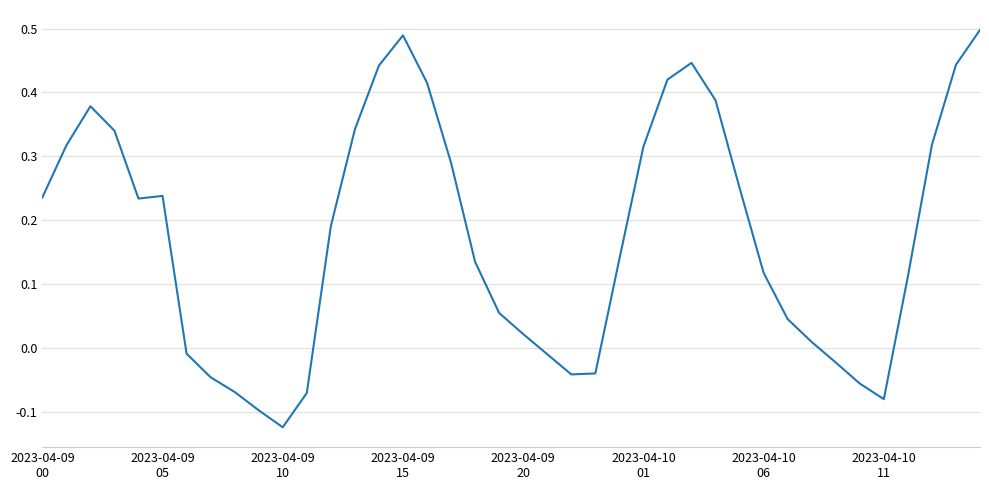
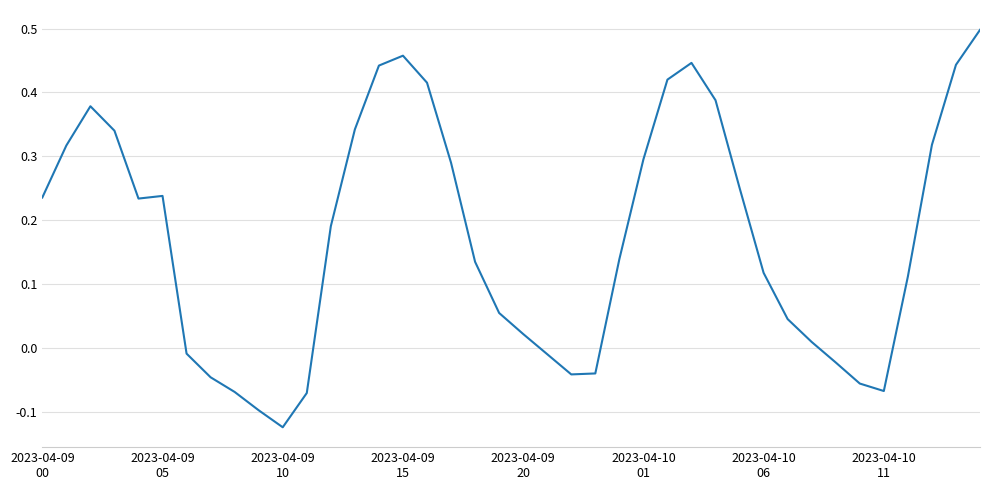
2023-04-09 15: 0.49 -> 0.46
2023-04-10 01: 0.31 -> 0.30
2023-04-10 11: -0.08 -> -0.07
